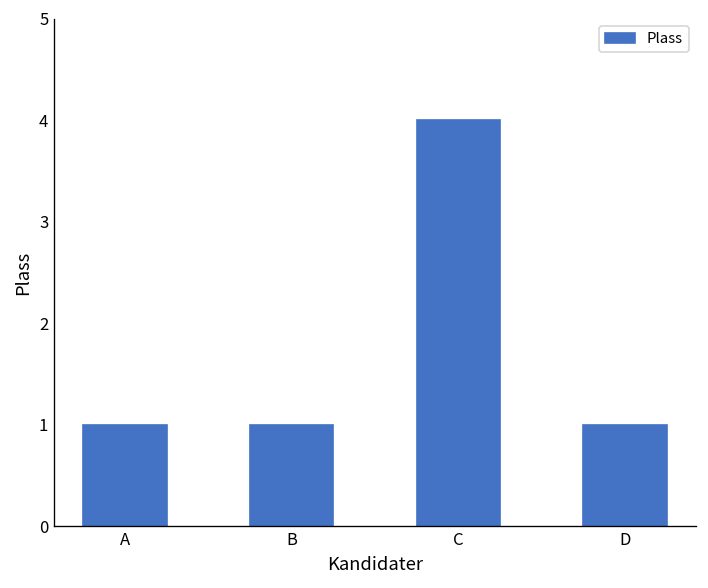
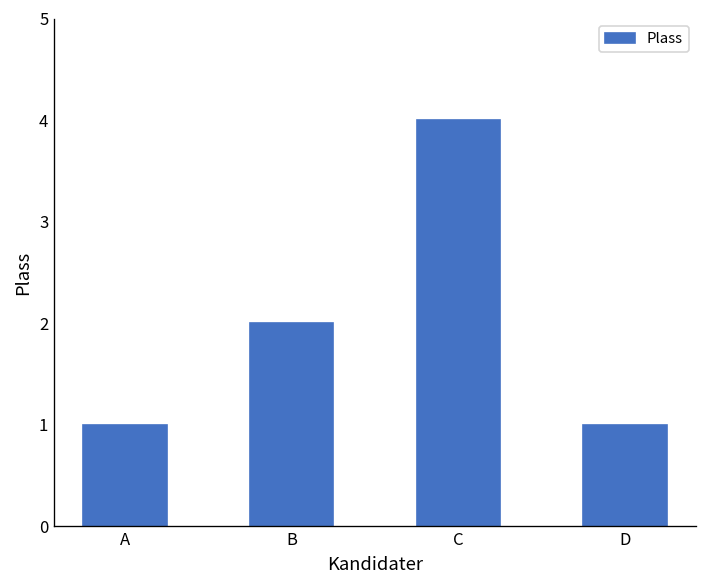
B: 1 -> 2
